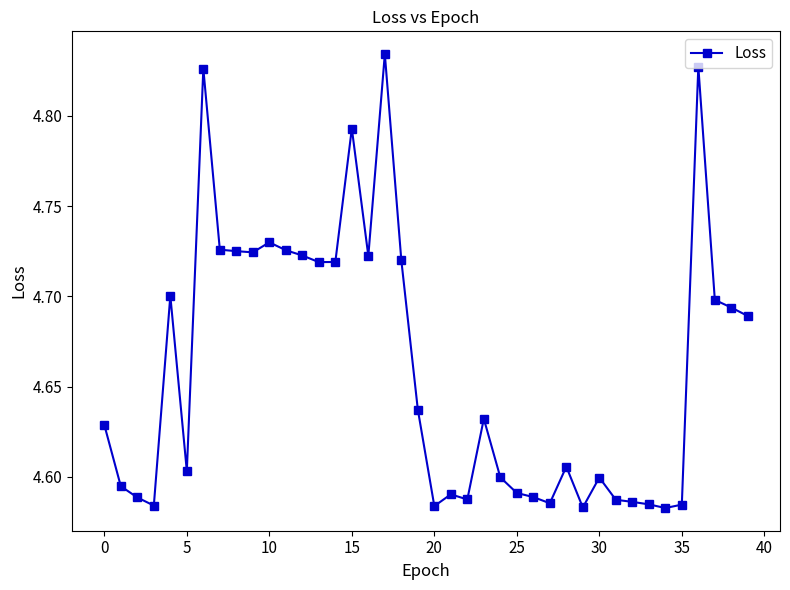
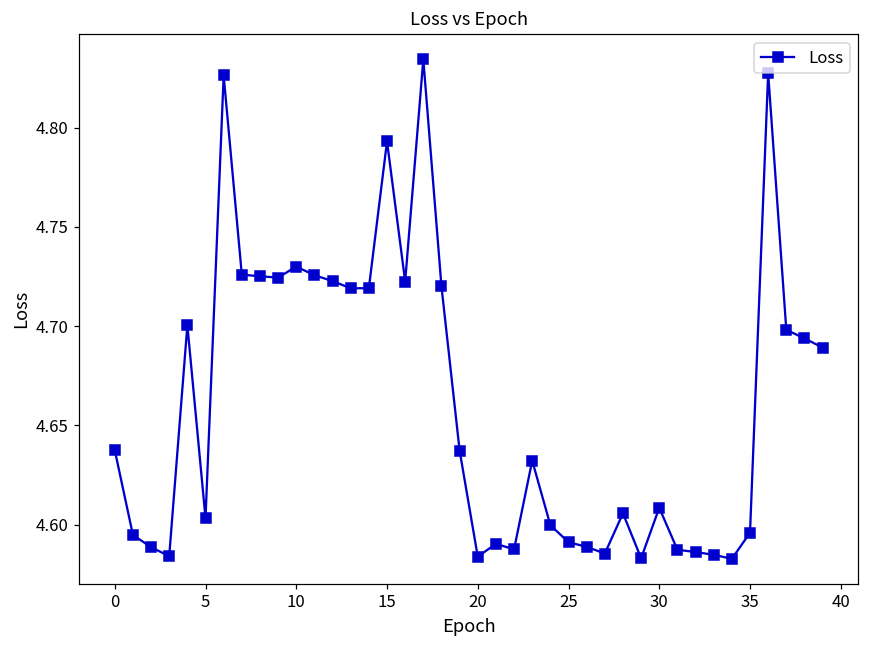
0: 4.629 -> 4.638
30: 4.600 -> 4.608
35: 4.585 -> 4.596
